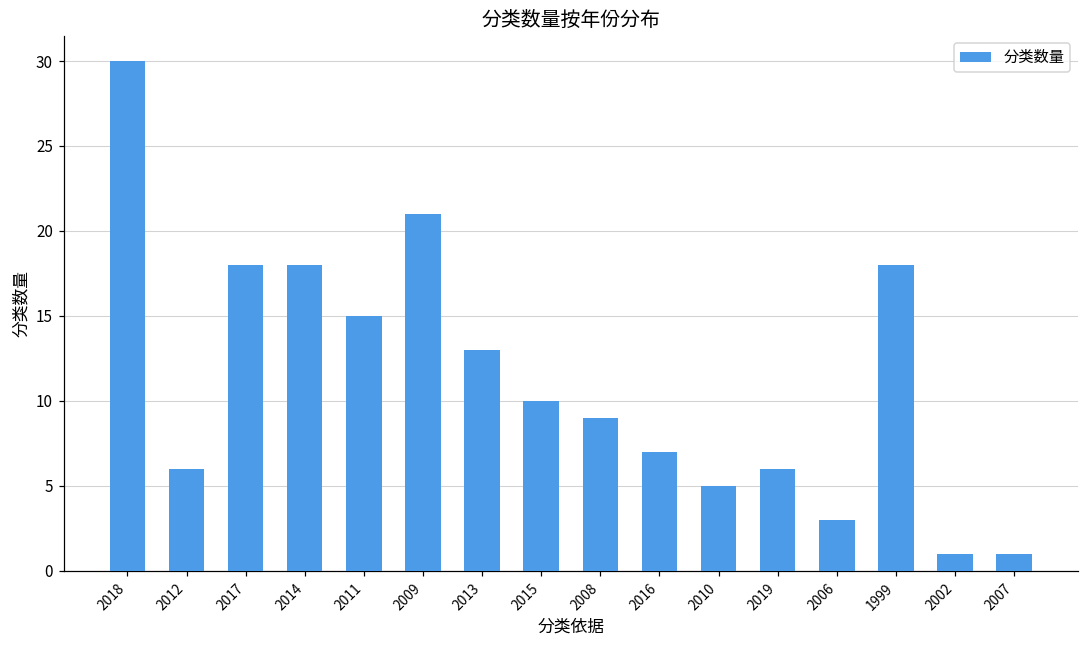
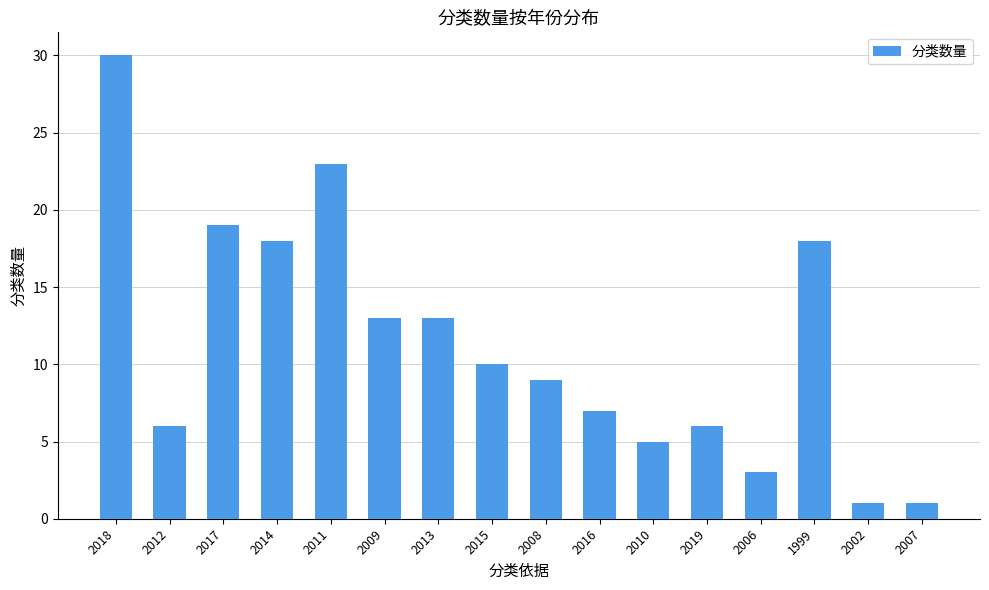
2017: 18 -> 19
2011: 15 -> 23
2009: 21 -> 13
